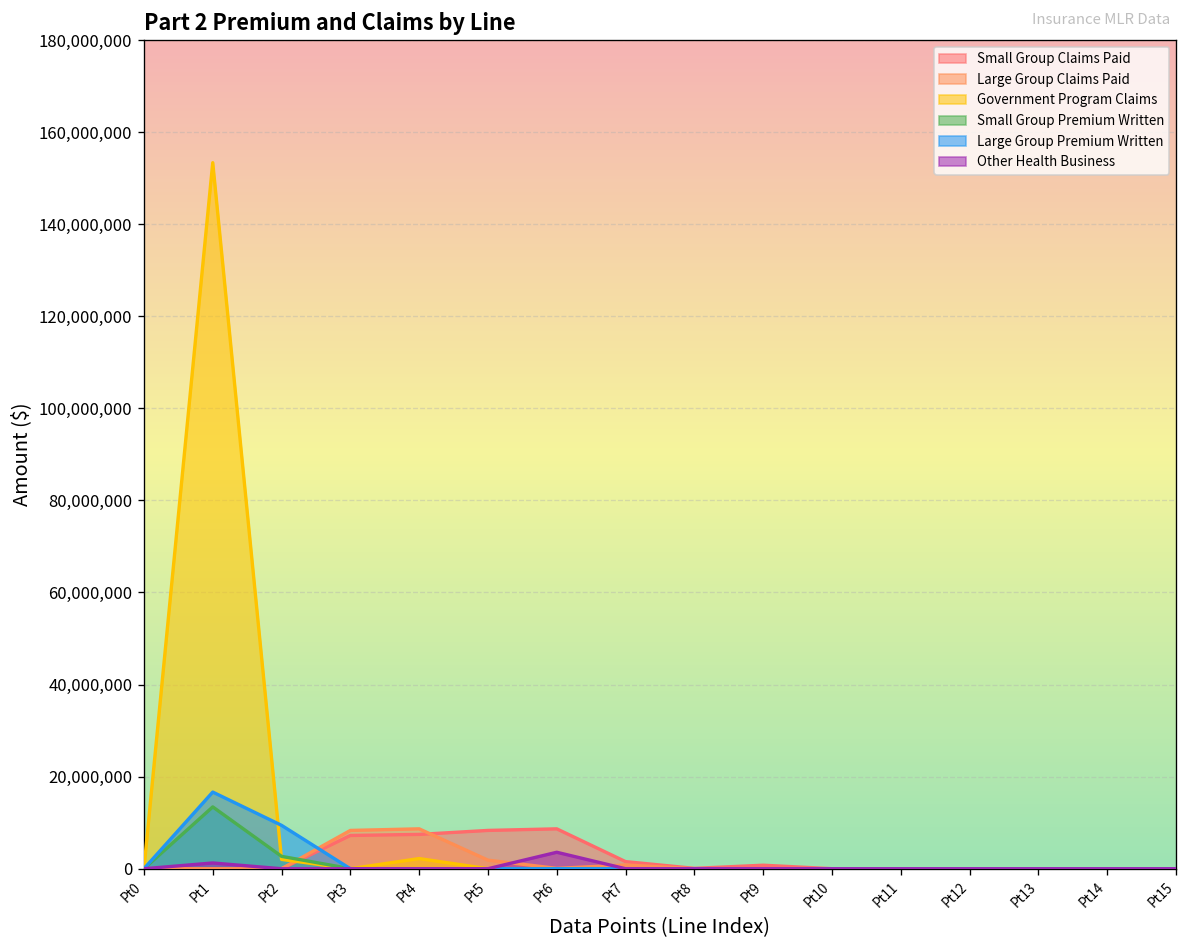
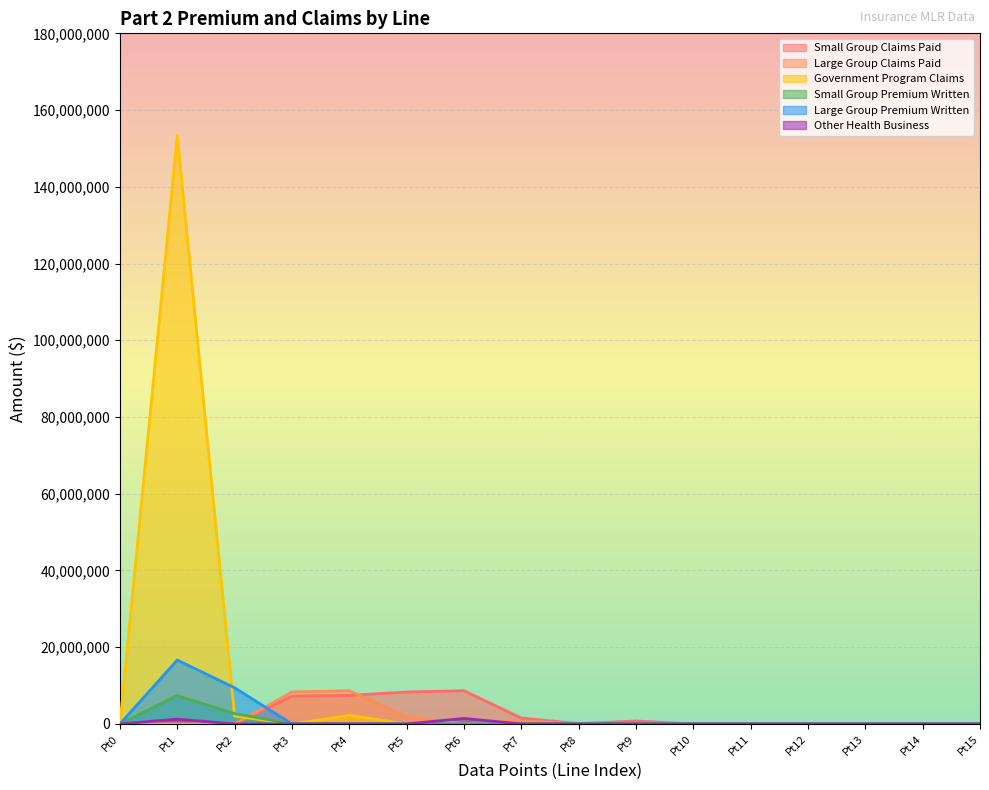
Small Group Premium Written, Pt1: 13,000,000 -> 7,000,000
Other Health Business, Pt6: 4,000,000 -> 1,000,000
